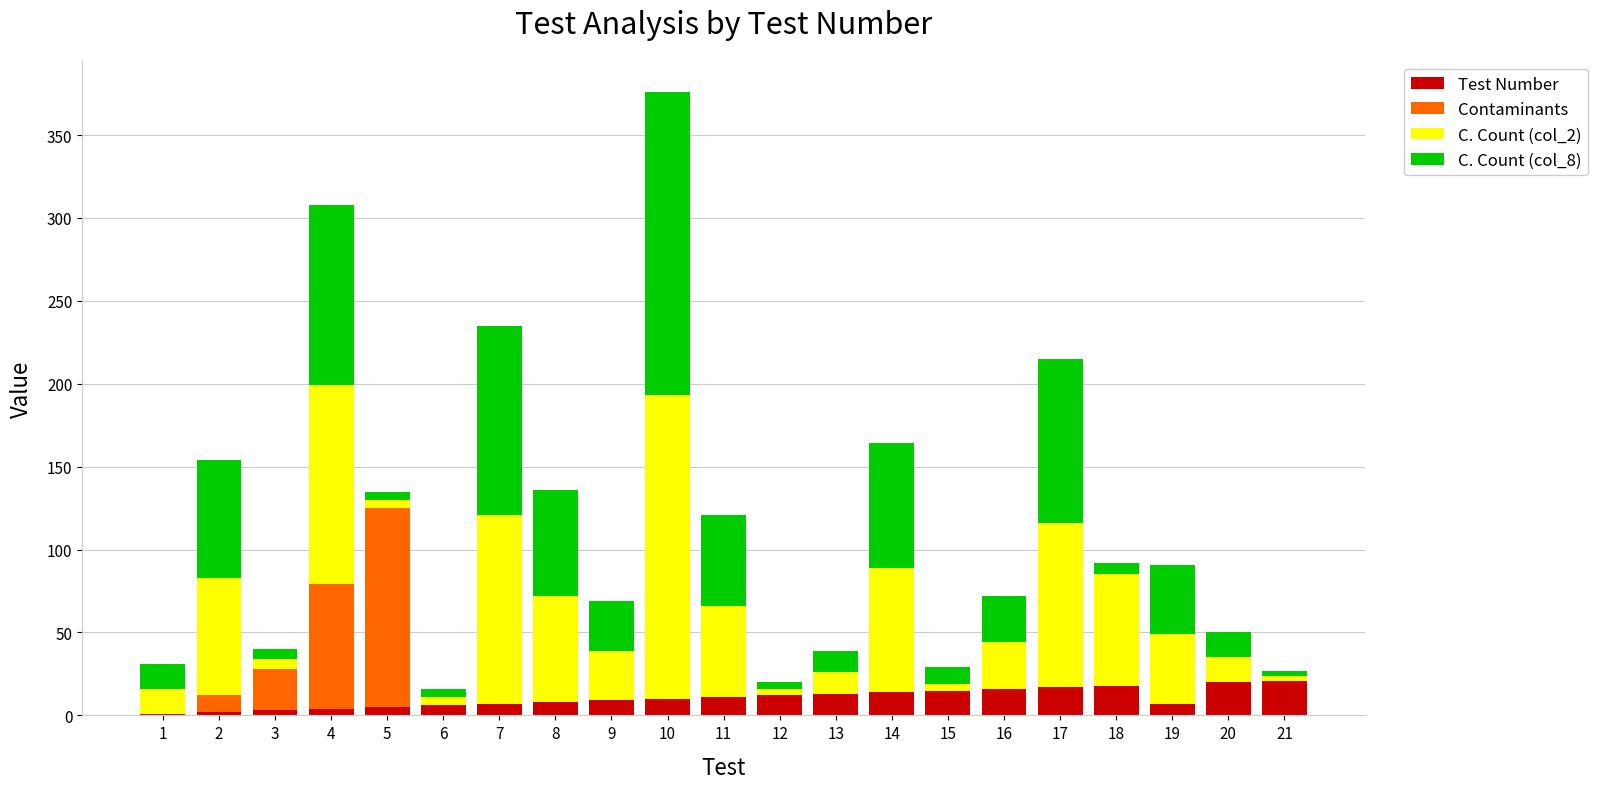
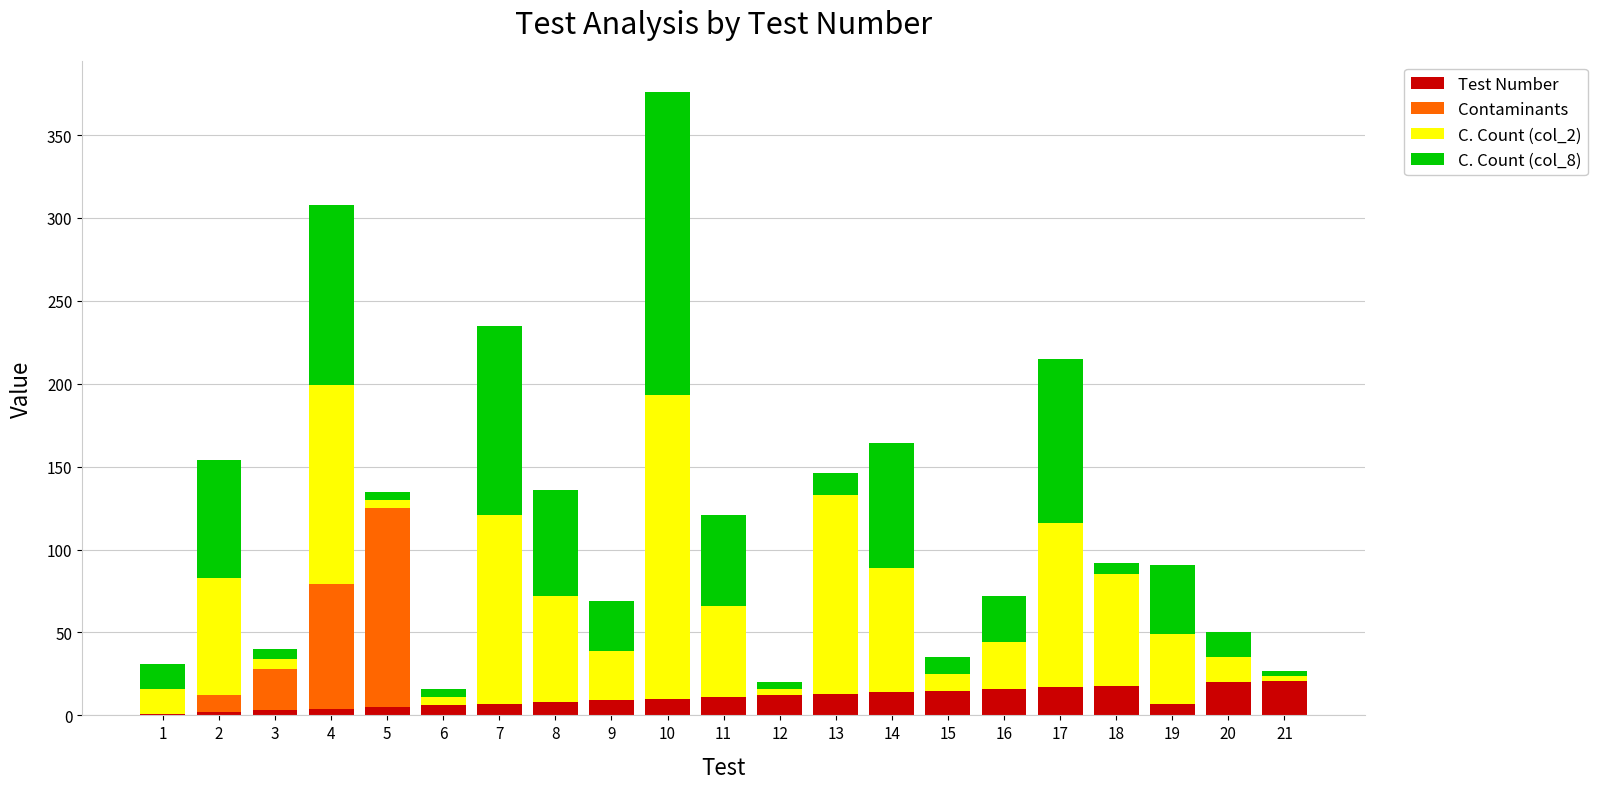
C. Count (col_2), 13: 13 -> 120
C. Count (col_2), 15: 4 -> 10
